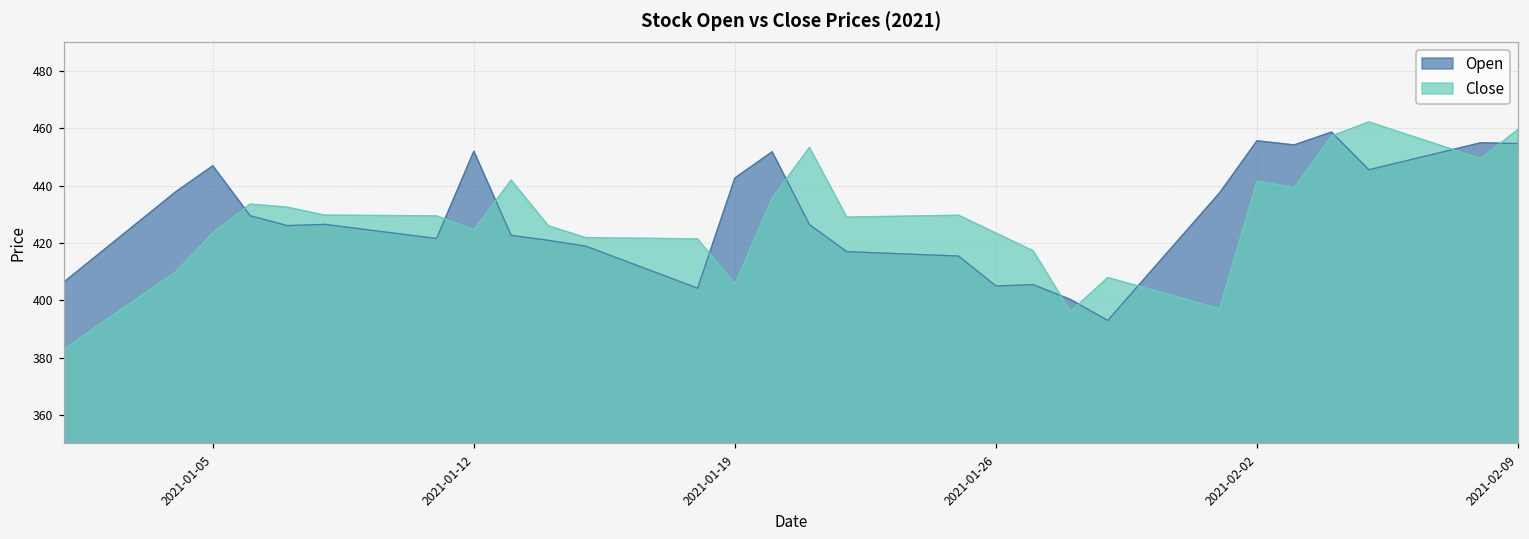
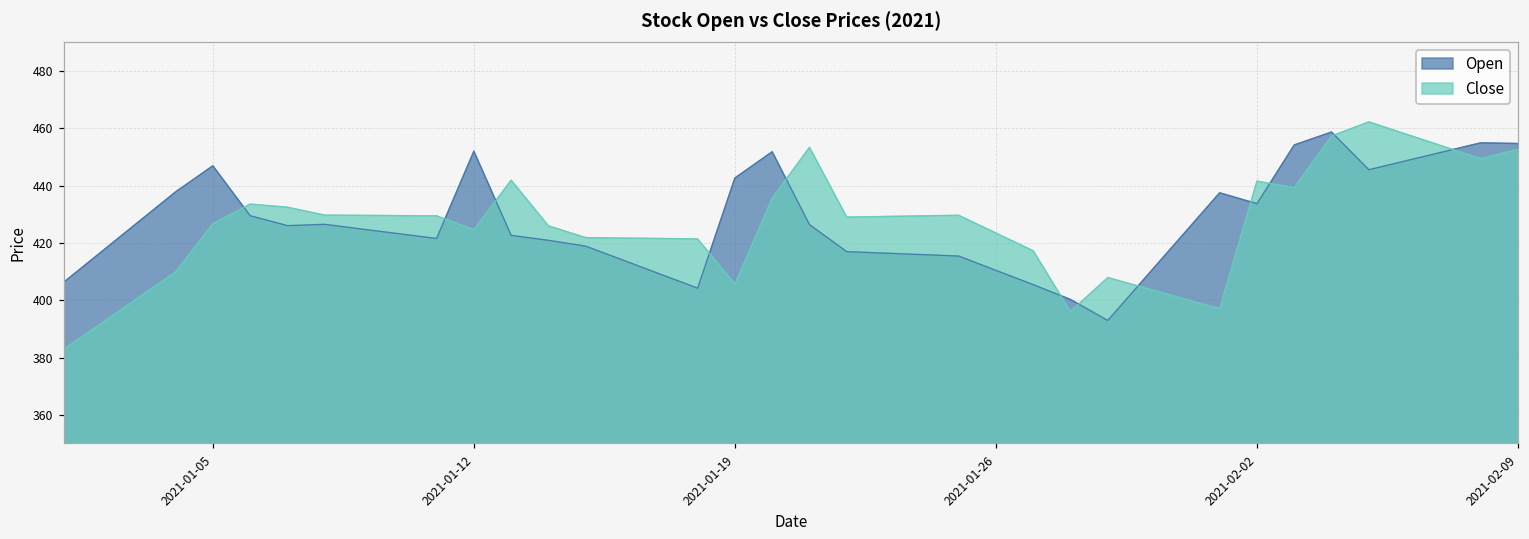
Close, 2021-01-05: 423 -> 427
Open, 2021-01-26: 405 -> 410
Open, 2021-02-02: 456 -> 434
Close, 2021-02-09: 460 -> 453
